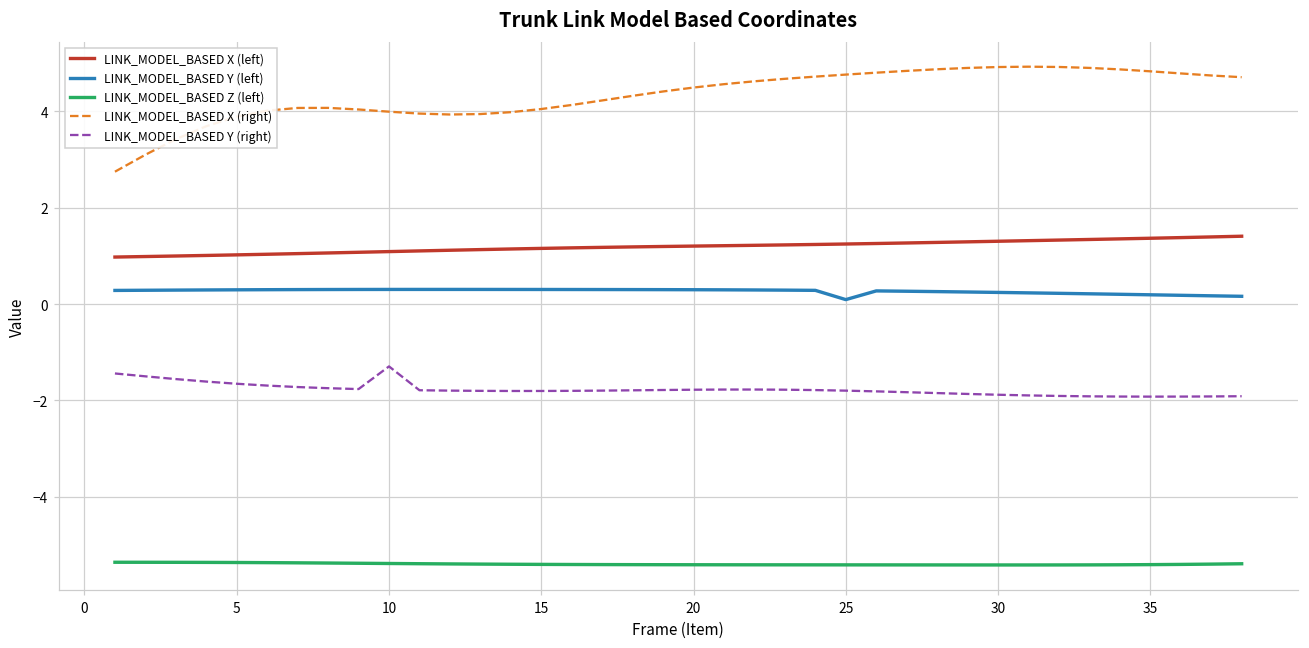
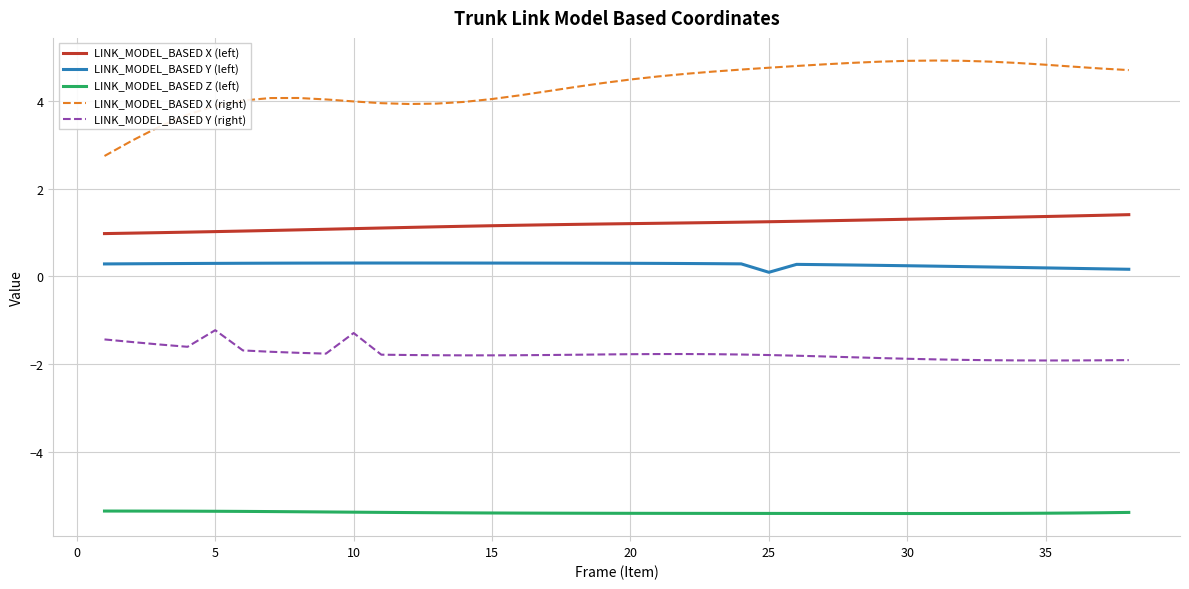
LINK_MODEL_BASED Y (right), 5: -1.7 -> -1.2
